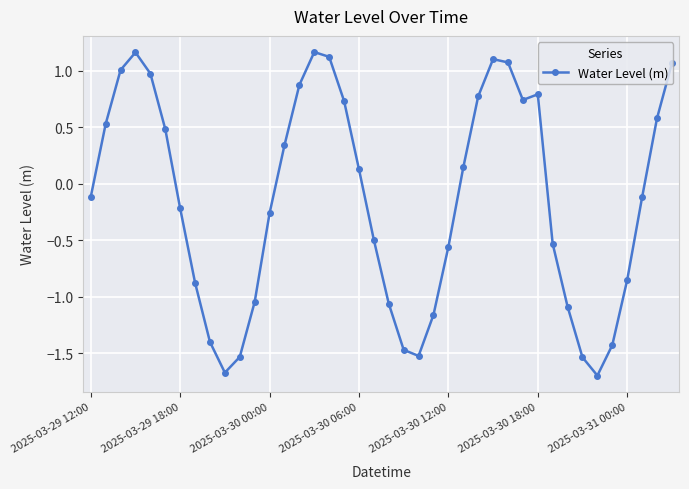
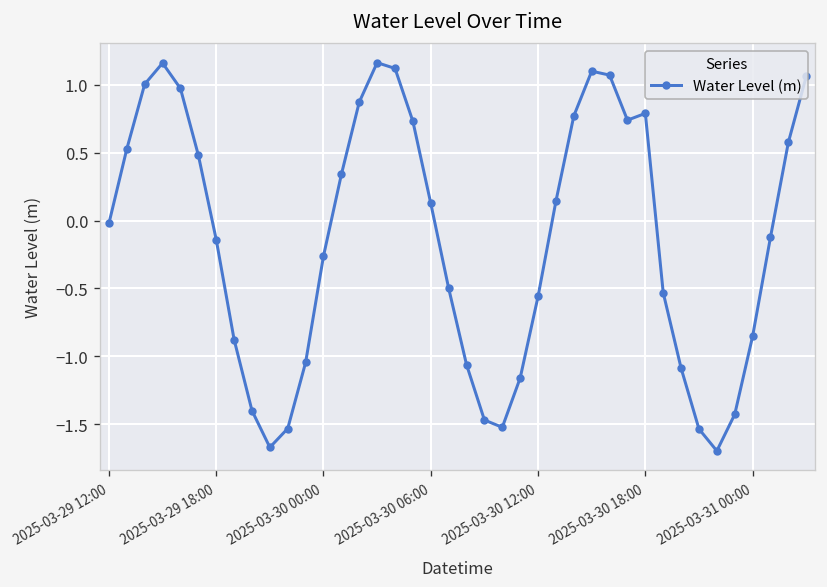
2025-03-29 12:00: -0.12 -> -0.02
2025-03-29 18:00: -0.22 -> -0.14
